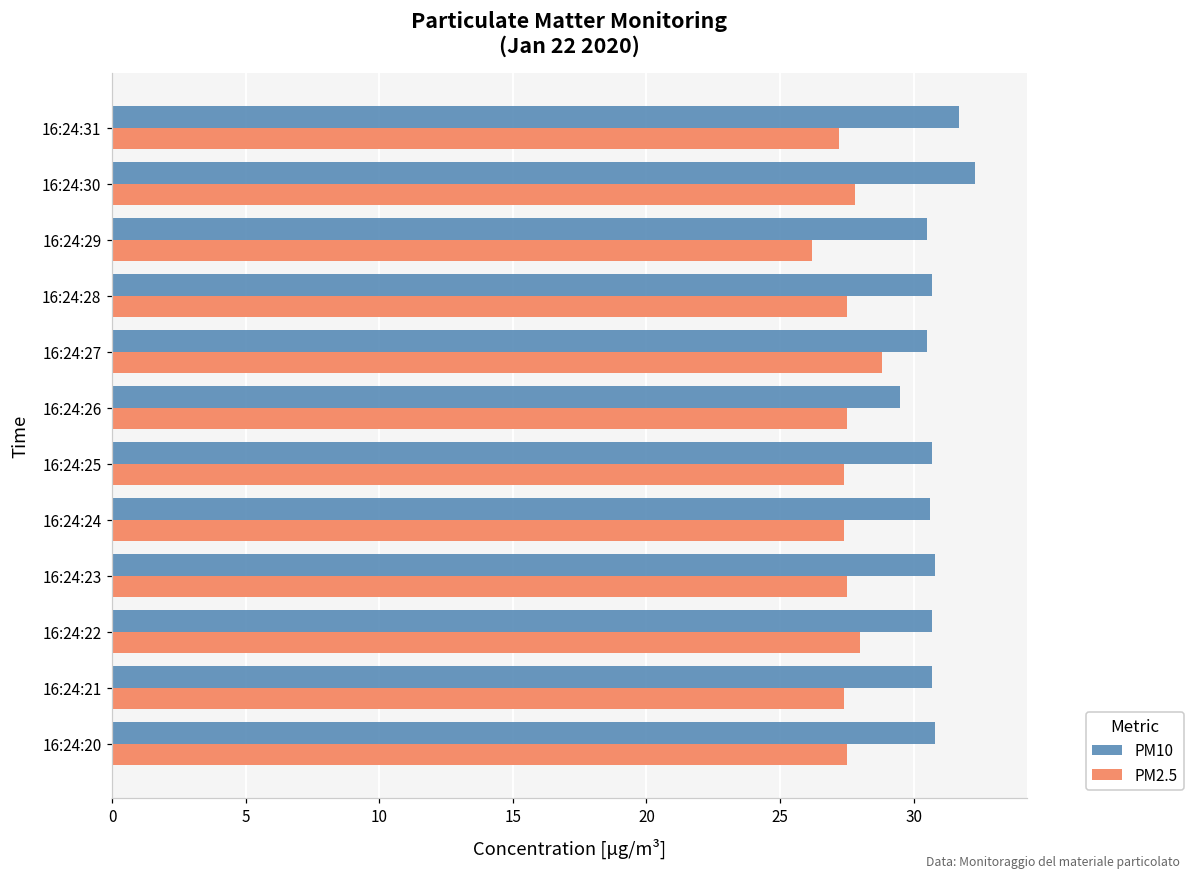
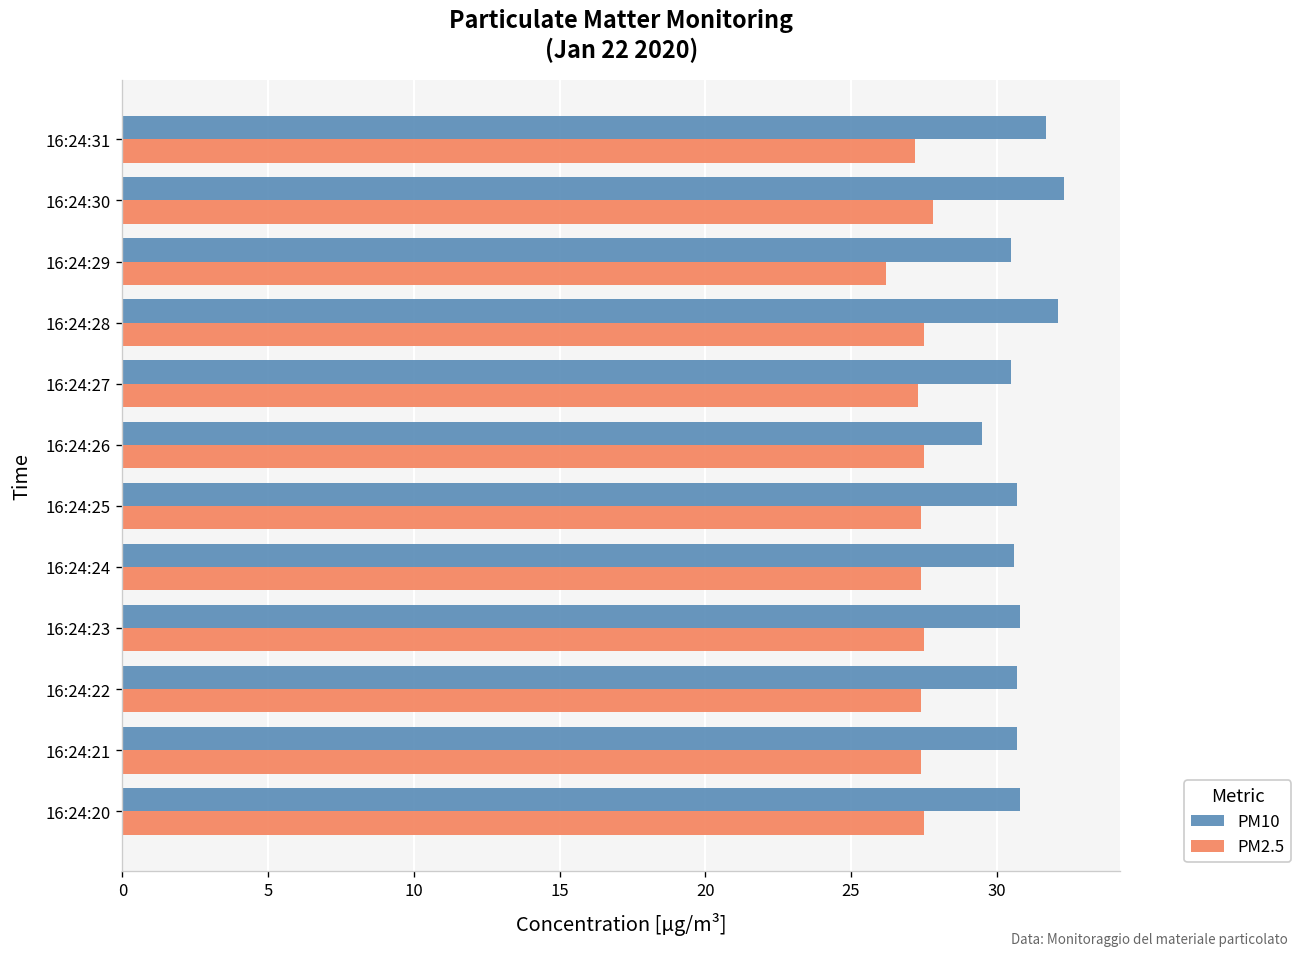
PM10, 16:24:28: 30.7 -> 32.1
PM2.5, 16:24:27: 28.8 -> 27.3
PM2.5, 16:24:22: 28.0 -> 27.4
